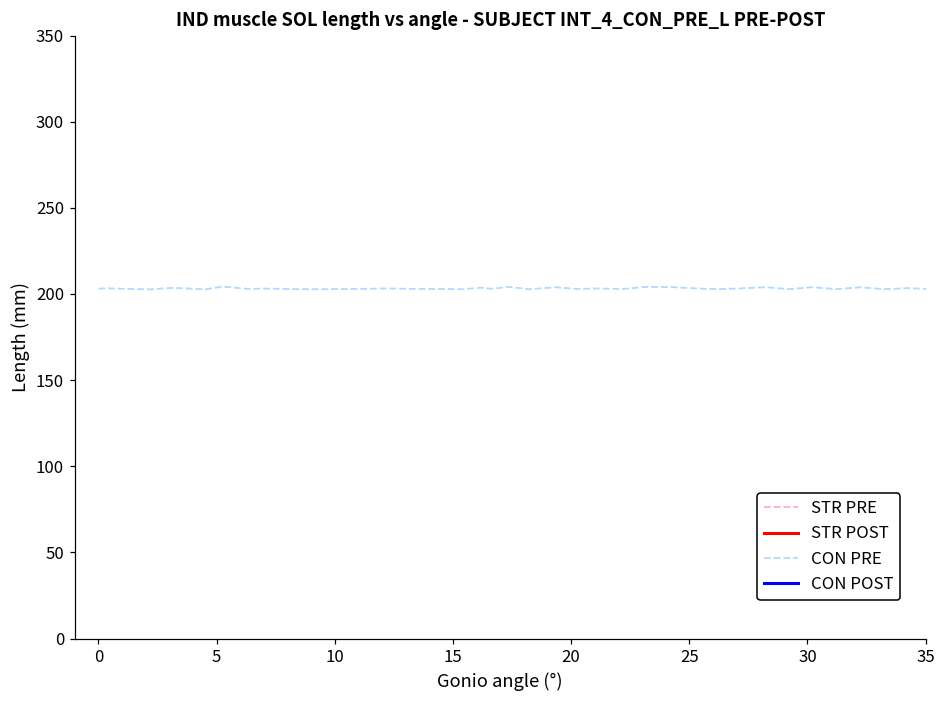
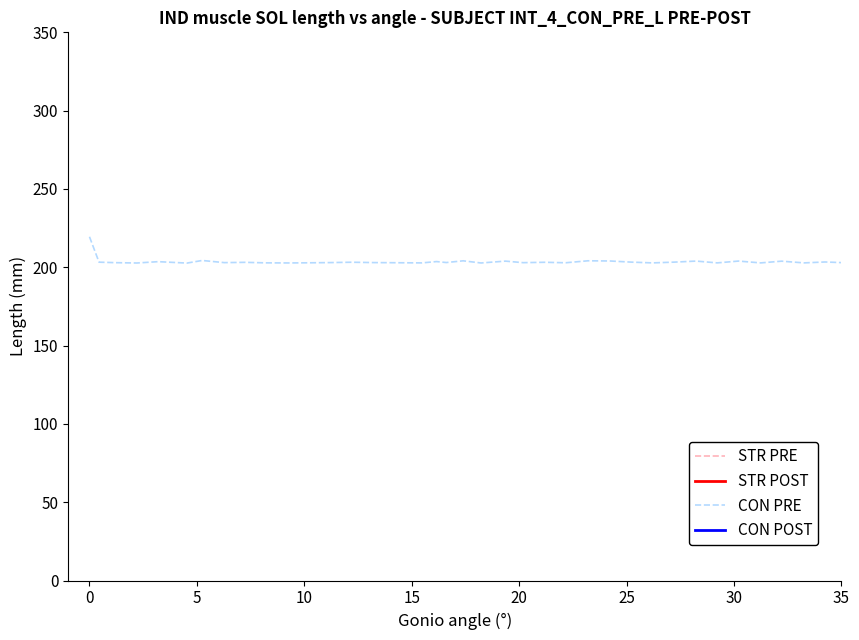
CON PRE, 0: 203 -> 219
